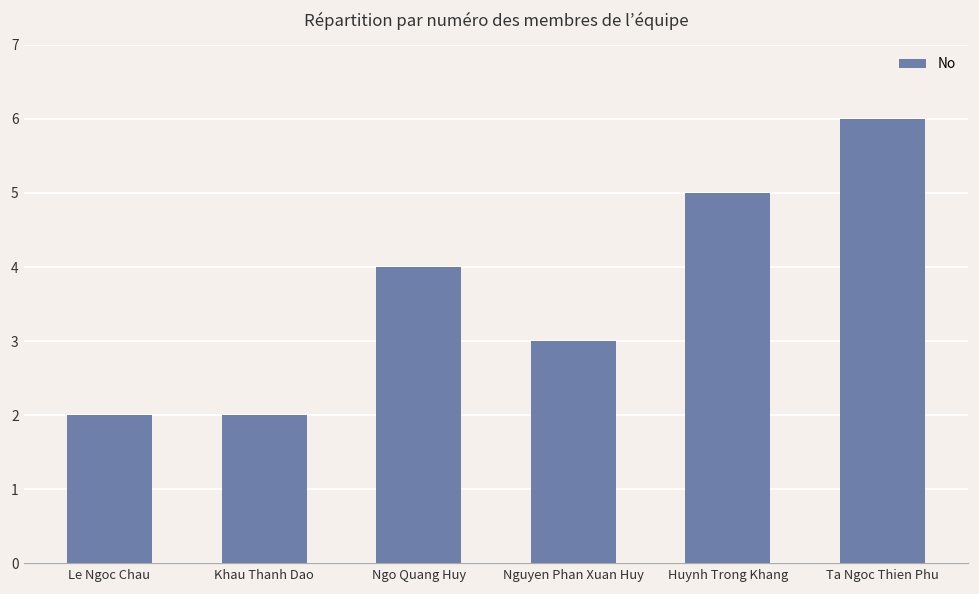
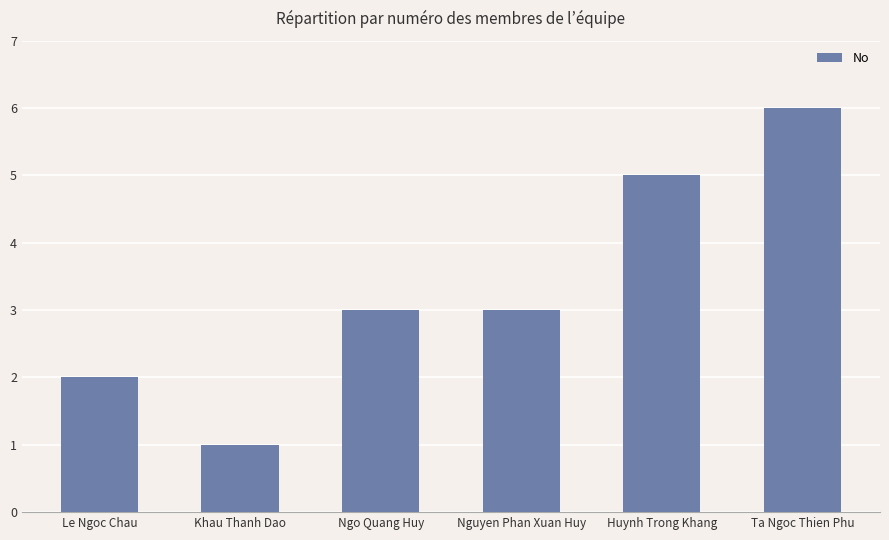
Khau Thanh Dao: 2 -> 1
Ngo Quang Huy: 4 -> 3
